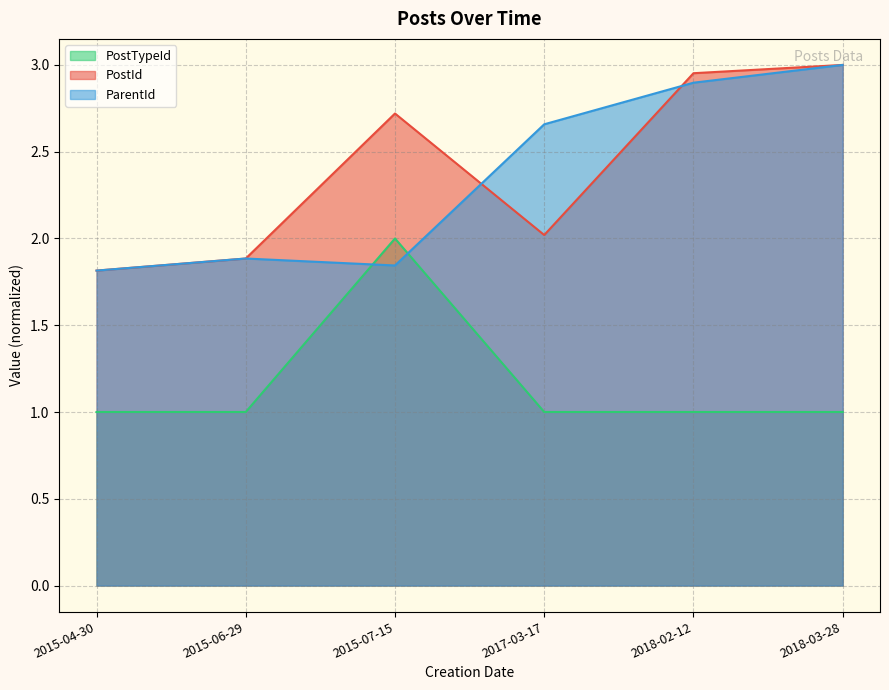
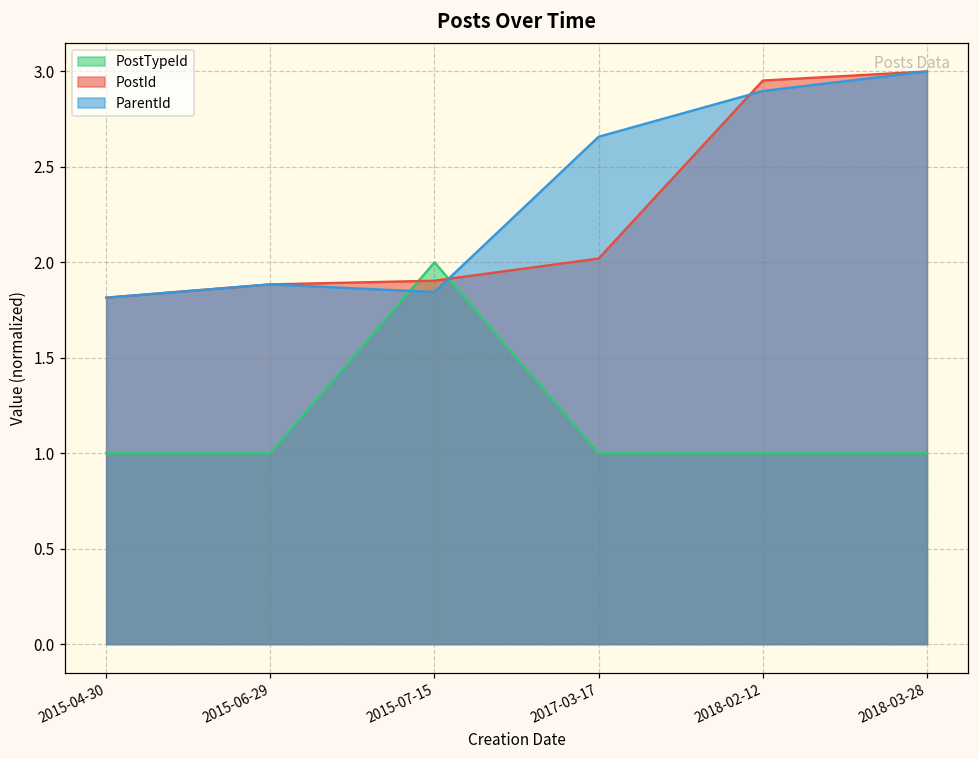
PostId, 2015-07-15: 2.72 -> 1.90
